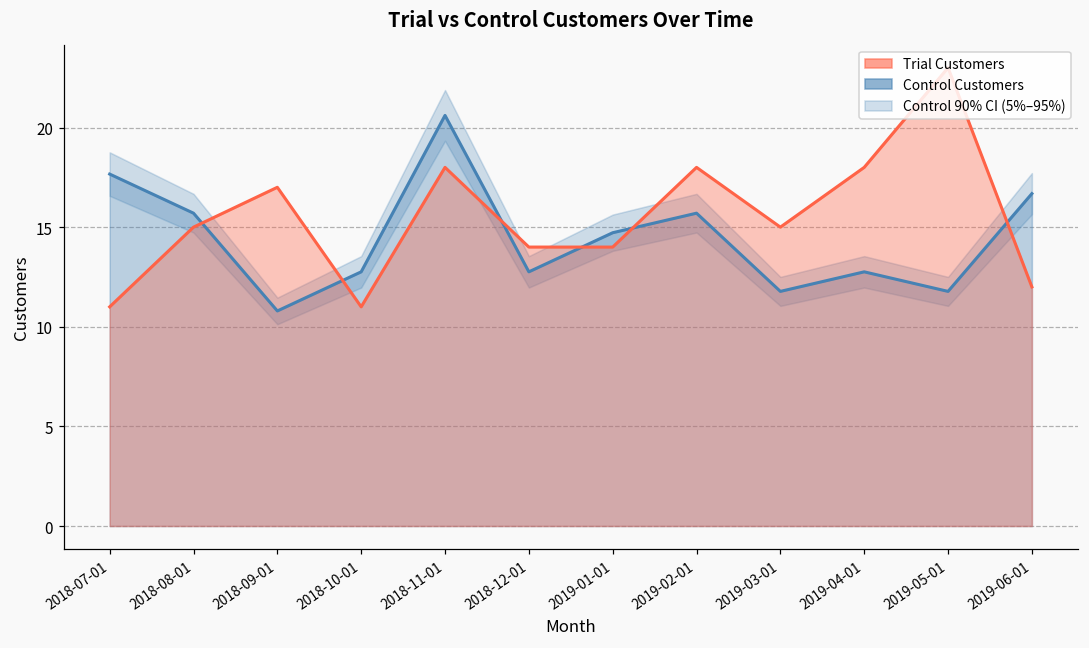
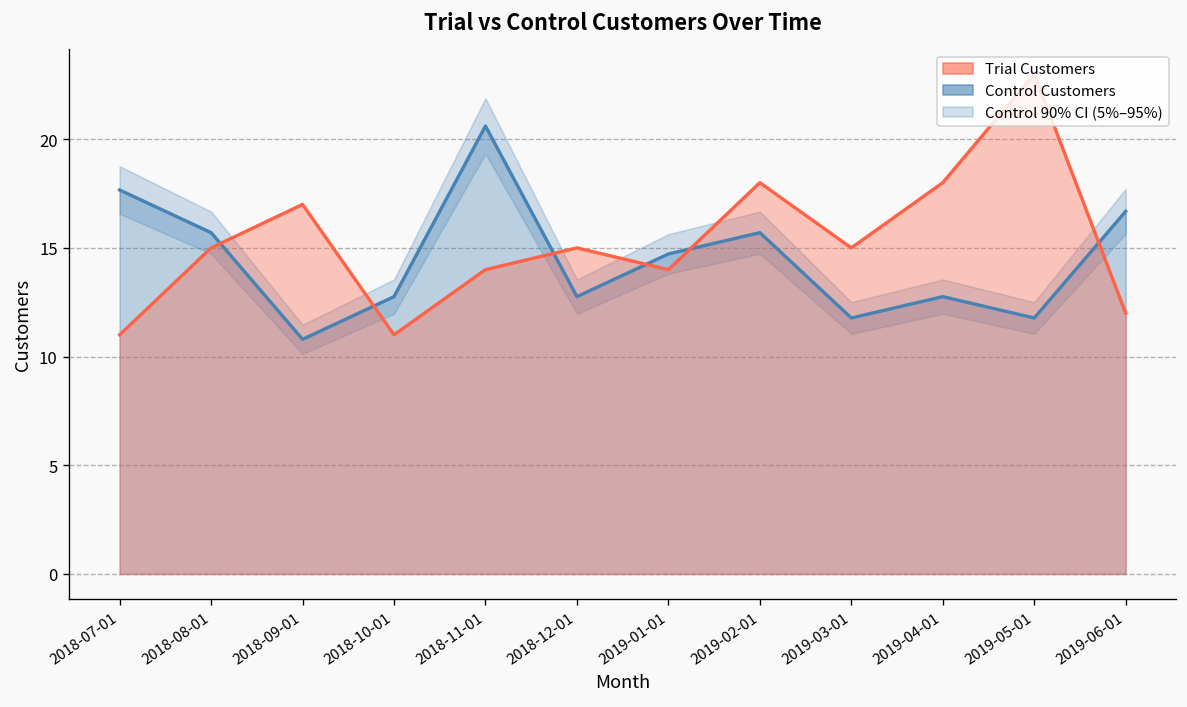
Trial Customers, 2018-11-01: 18 -> 14
Trial Customers, 2018-12-01: 14 -> 15
